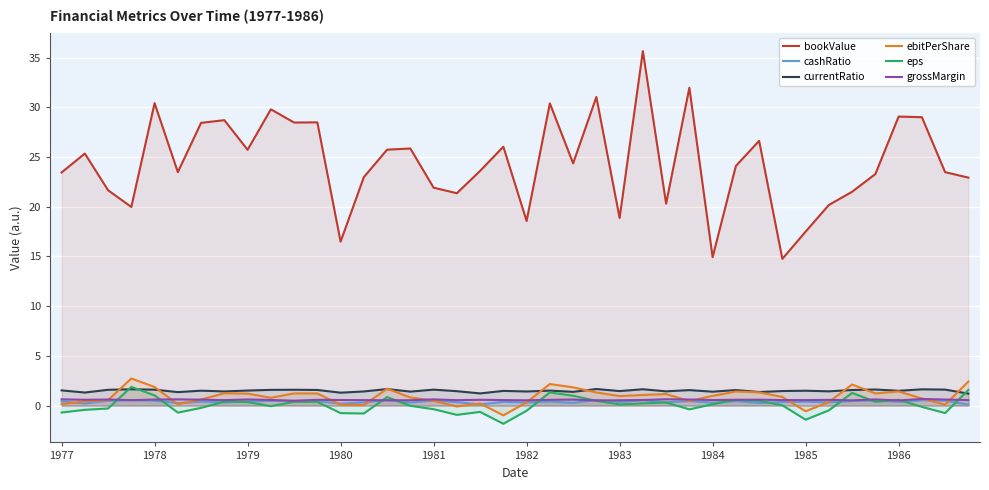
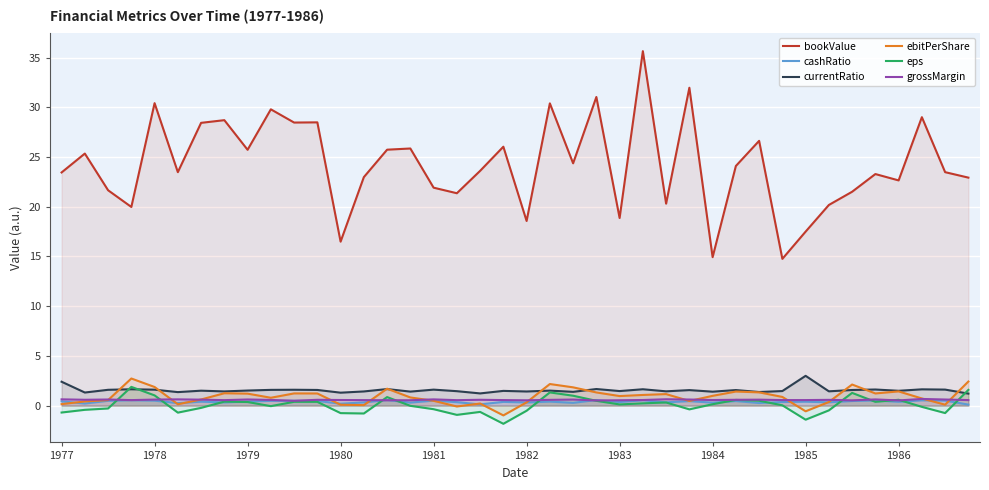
currentRatio, 1977: 1.5 -> 2.4
currentRatio, 1985: 1 -> 3
bookValue, 1986: 29 -> 23
